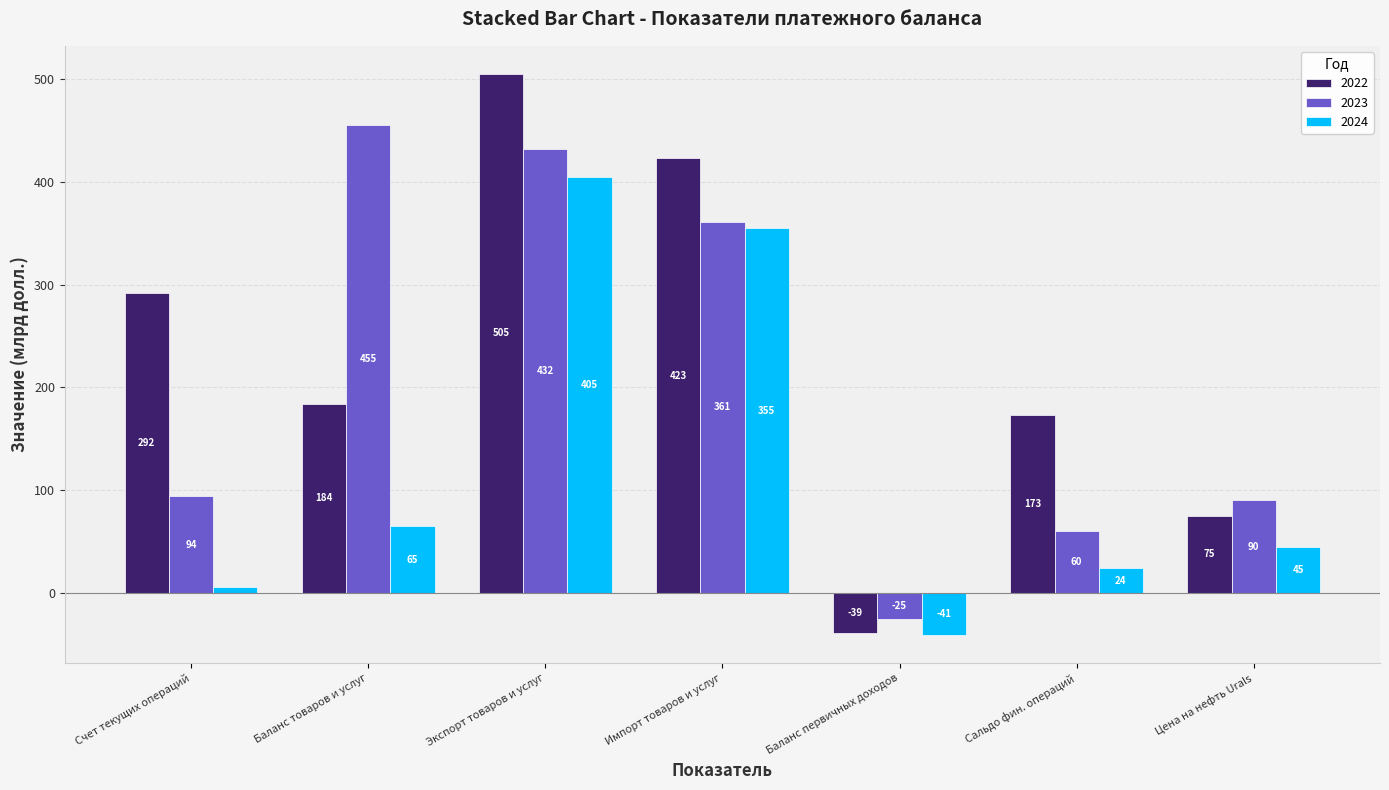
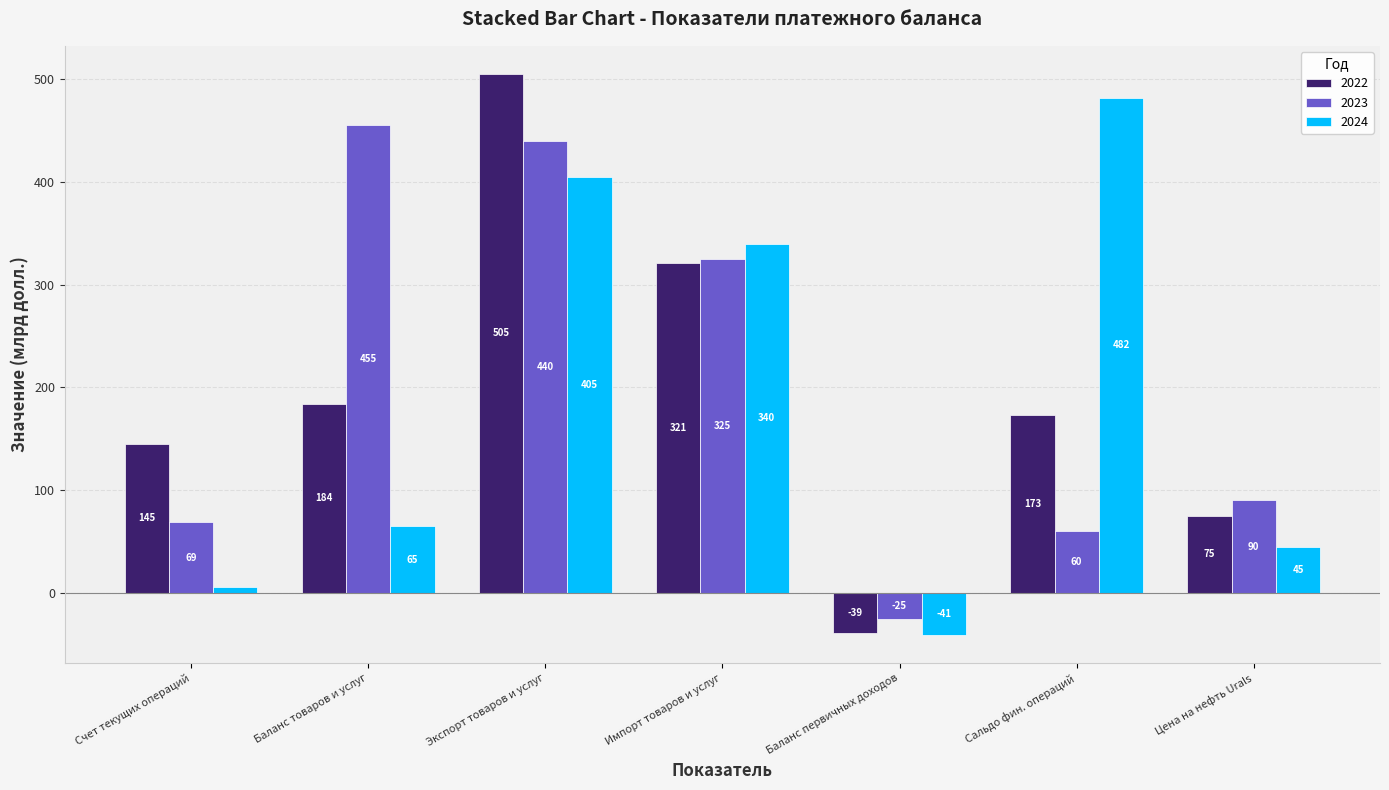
2022, Счет текущих операций: 292 -> 145
2023, Счет текущих операций: 94 -> 69
2023, Экспорт товаров и услуг: 432 -> 440
2022, Импорт товаров и услуг: 423 -> 321
2023, Импорт товаров и услуг: 361 -> 325
2024, Импорт товаров и услуг: 355 -> 340
2024, Сальдо фин. операций: 24 -> 482
